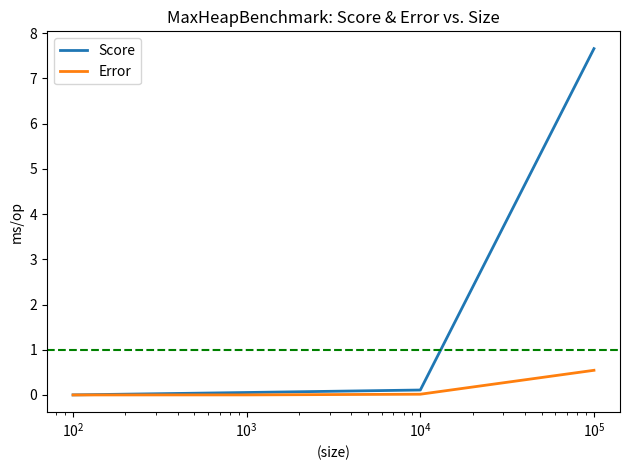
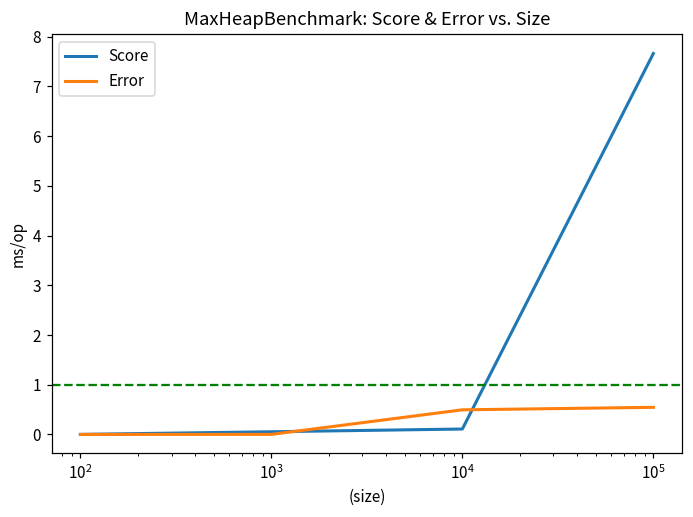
Error, 10^4: 0.0 -> 0.5
